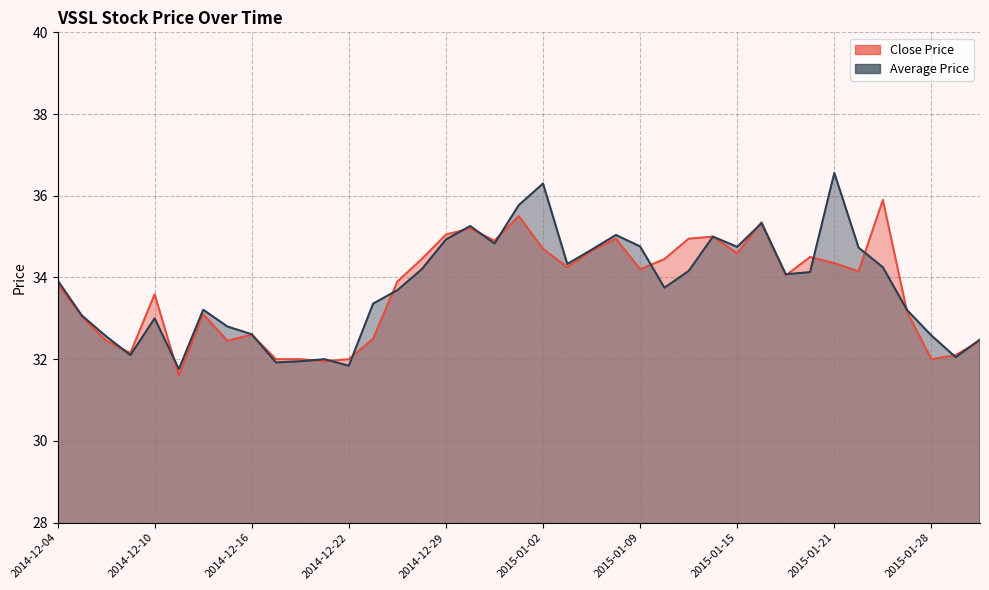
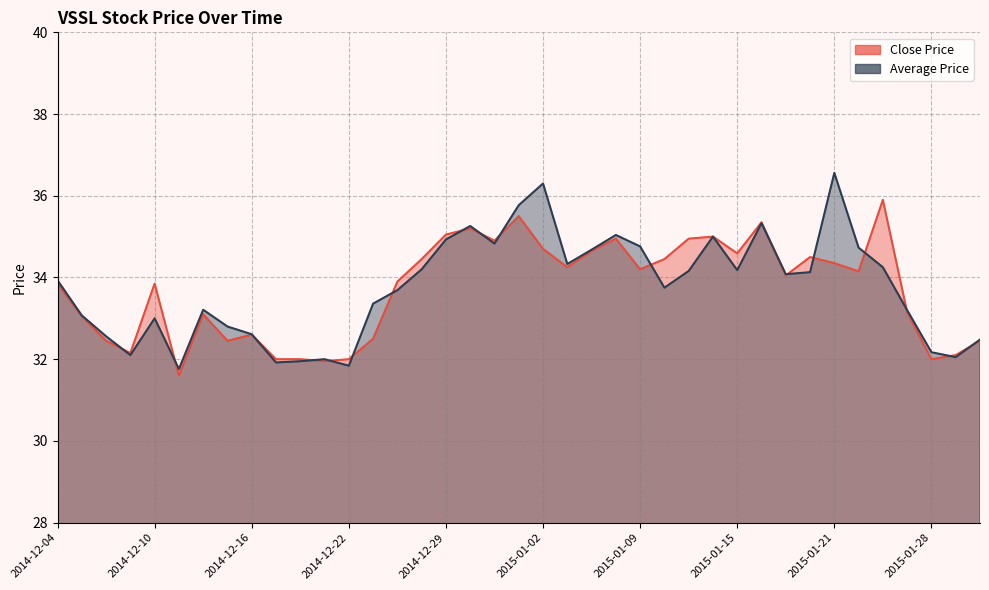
Close Price, 2014-12-10: 33.6 -> 33.9
Average Price, 2015-01-15: 34.8 -> 34.2
Average Price, 2015-01-28: 32.6 -> 32.2
